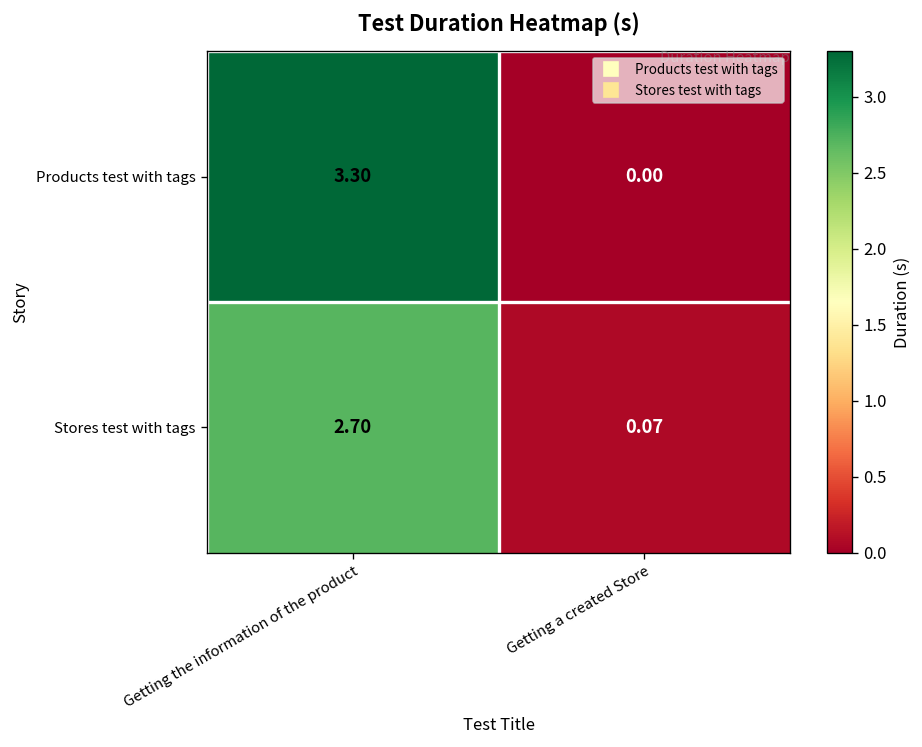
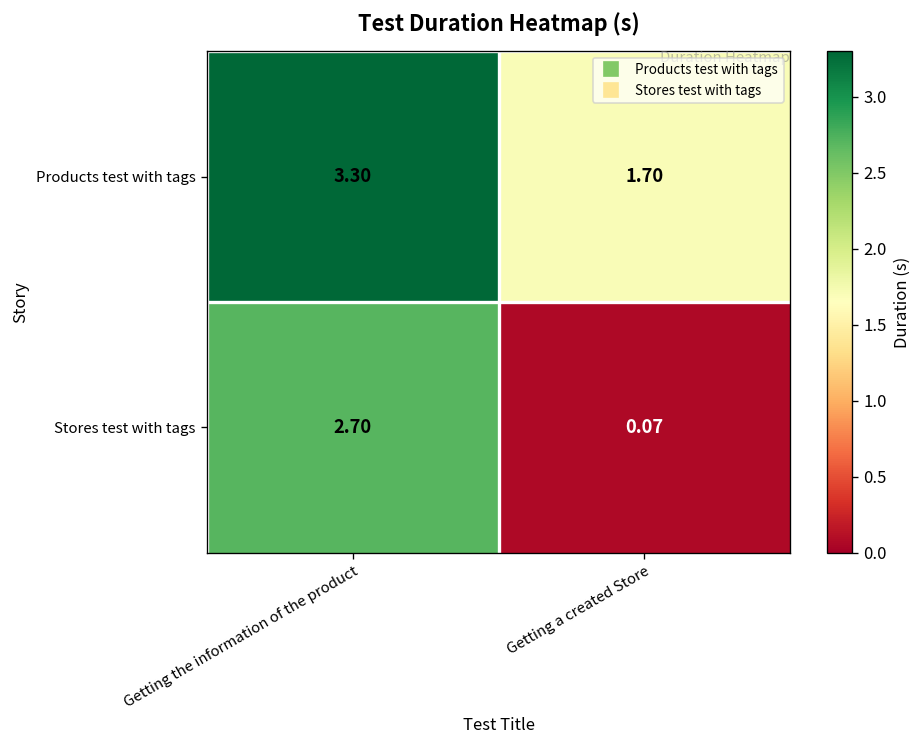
Products test with tags, Getting a created Store: 0.00 -> 1.70
